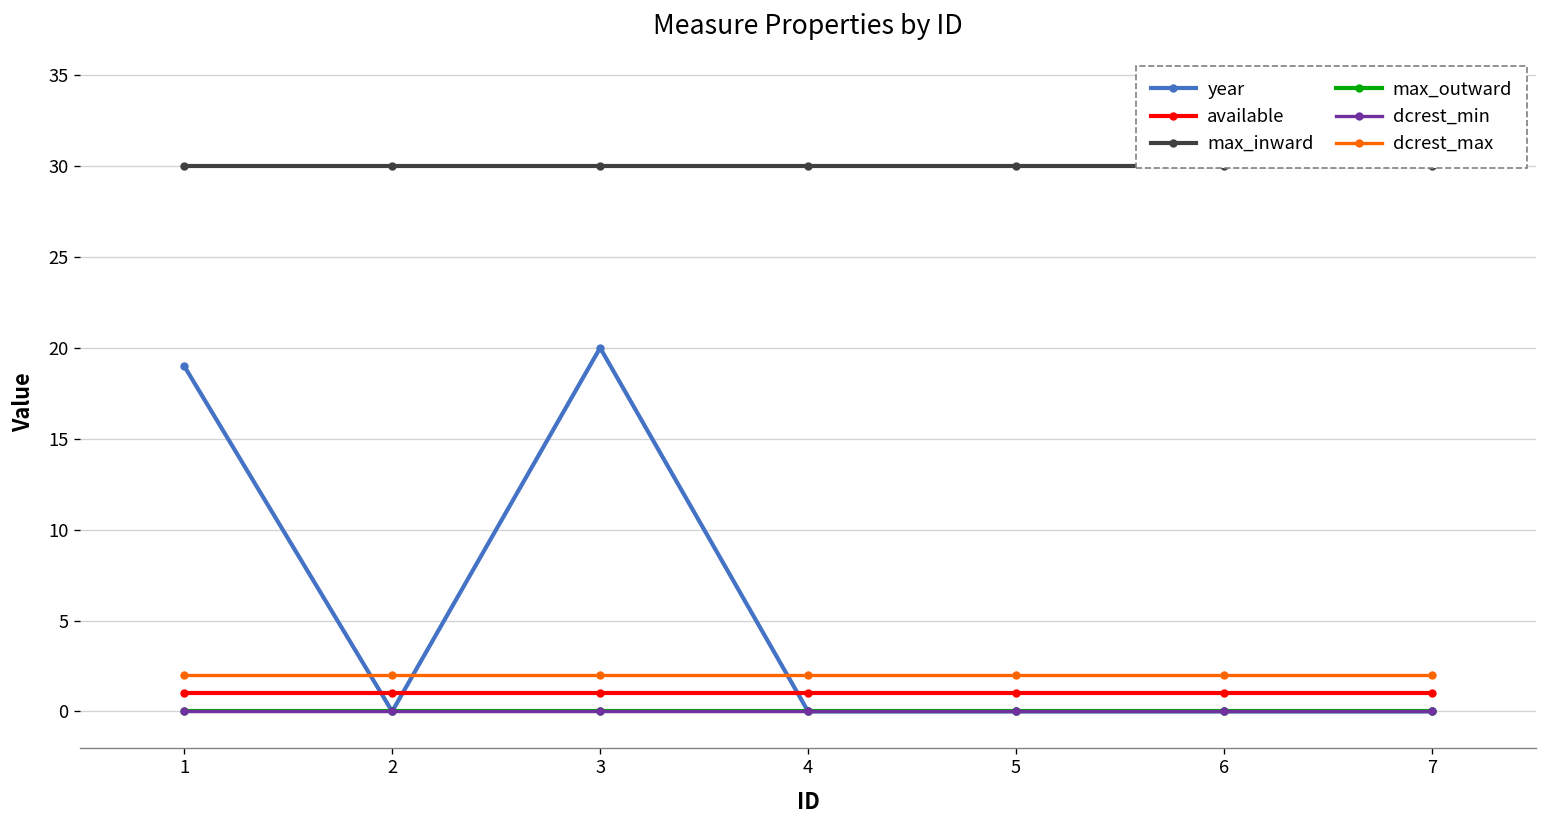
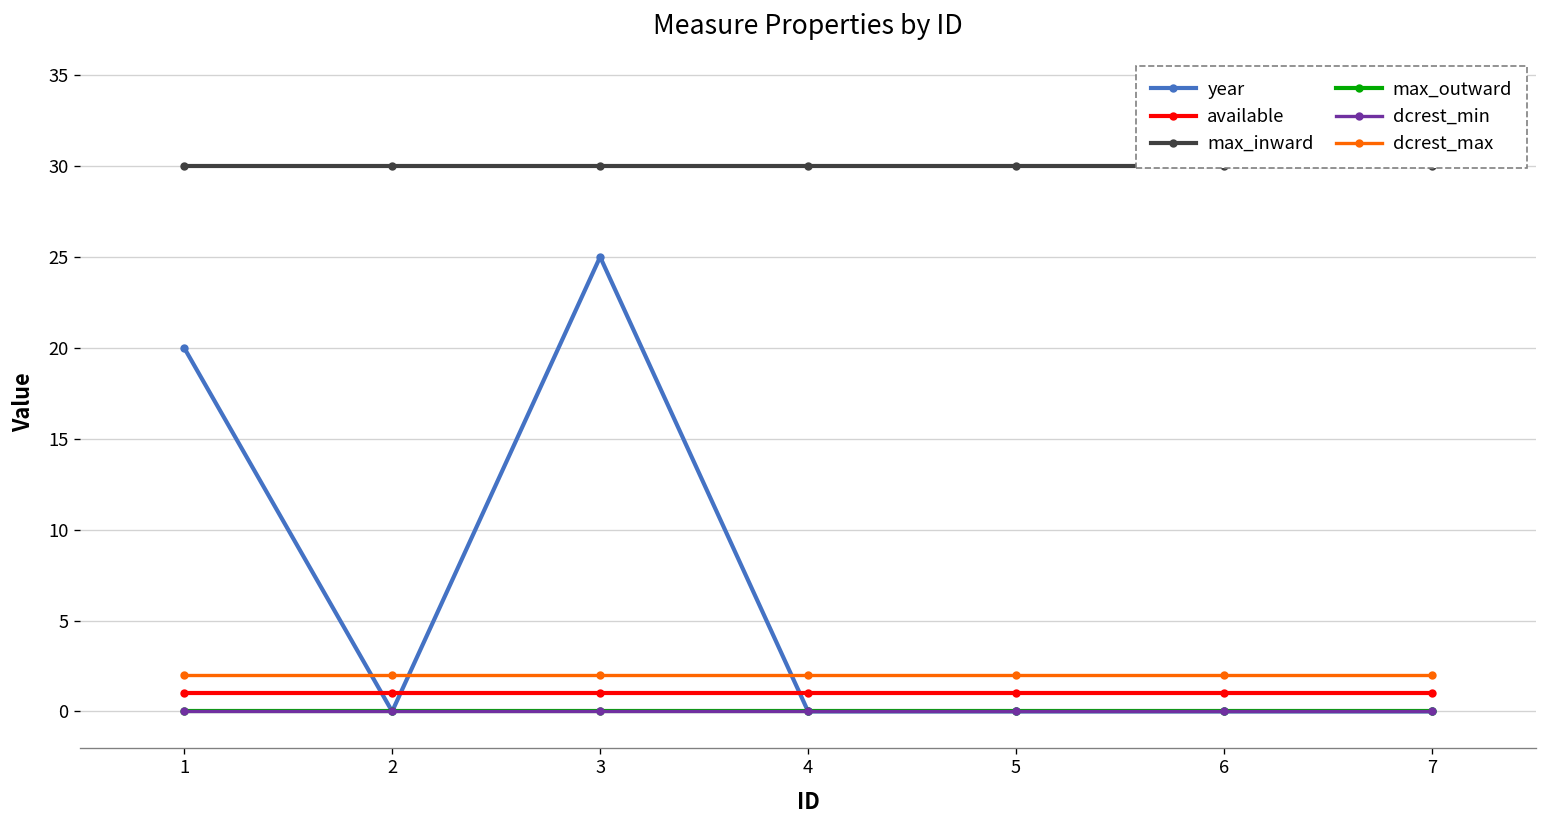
year, 1: 19 -> 20
year, 3: 20 -> 25
